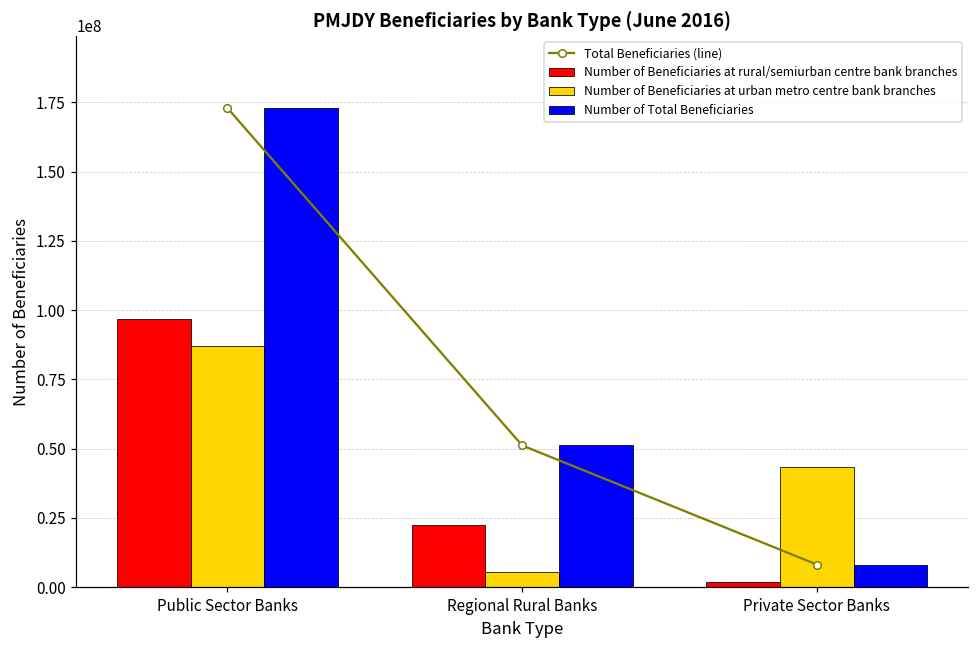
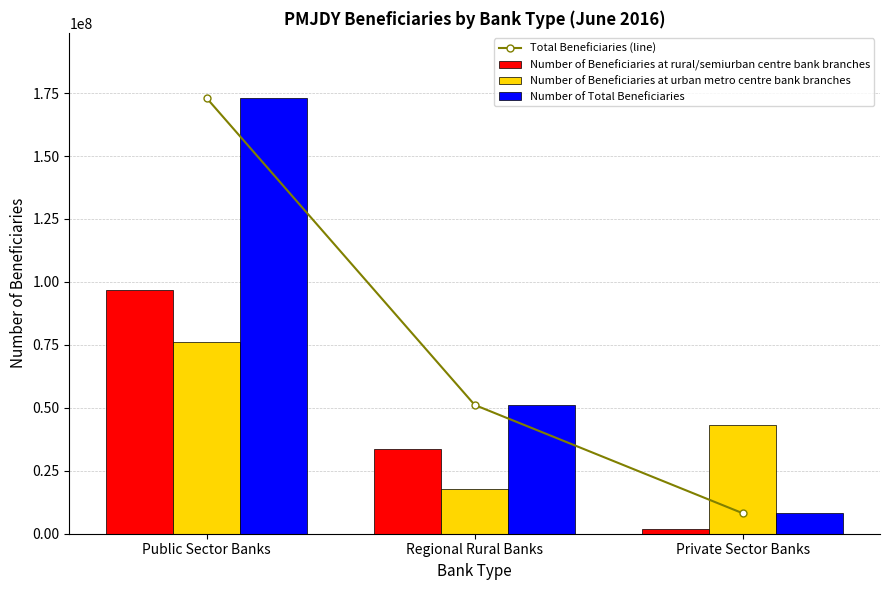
Number of Beneficiaries at urban metro centre bank branches, Public Sector Banks: 87000000 -> 76000000
Number of Beneficiaries at rural/semiurban centre bank branches, Regional Rural Banks: 23000000 -> 34000000
Number of Beneficiaries at urban metro centre bank branches, Regional Rural Banks: 5000000 -> 18000000
